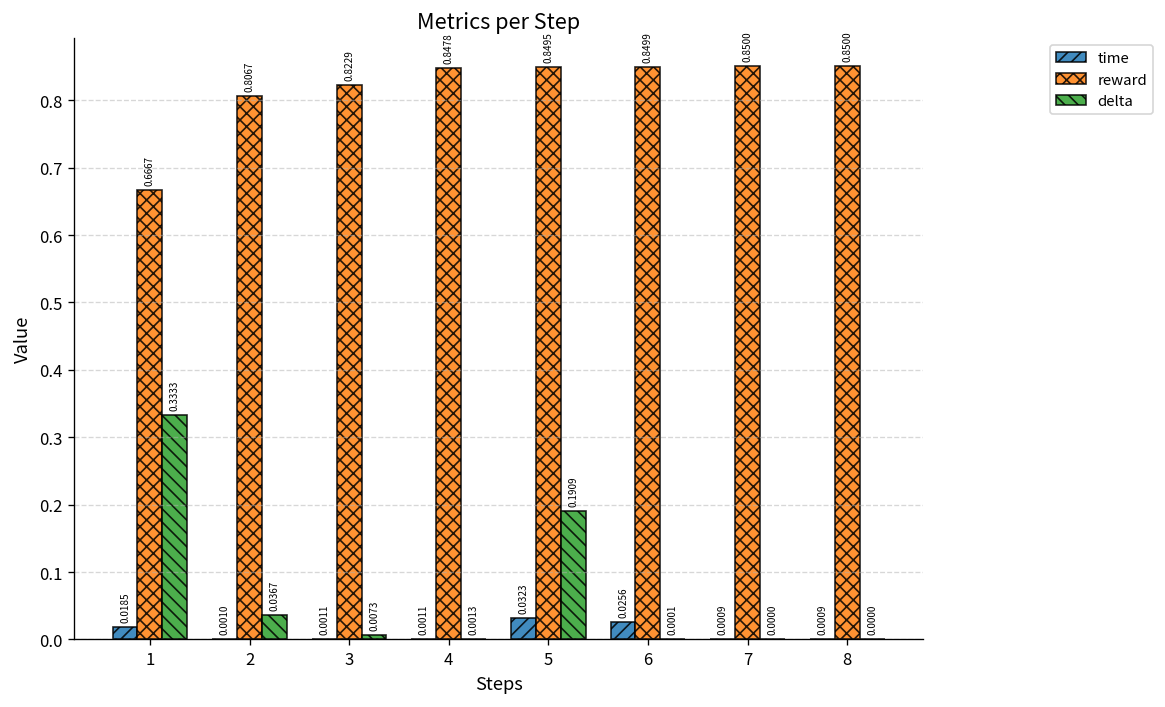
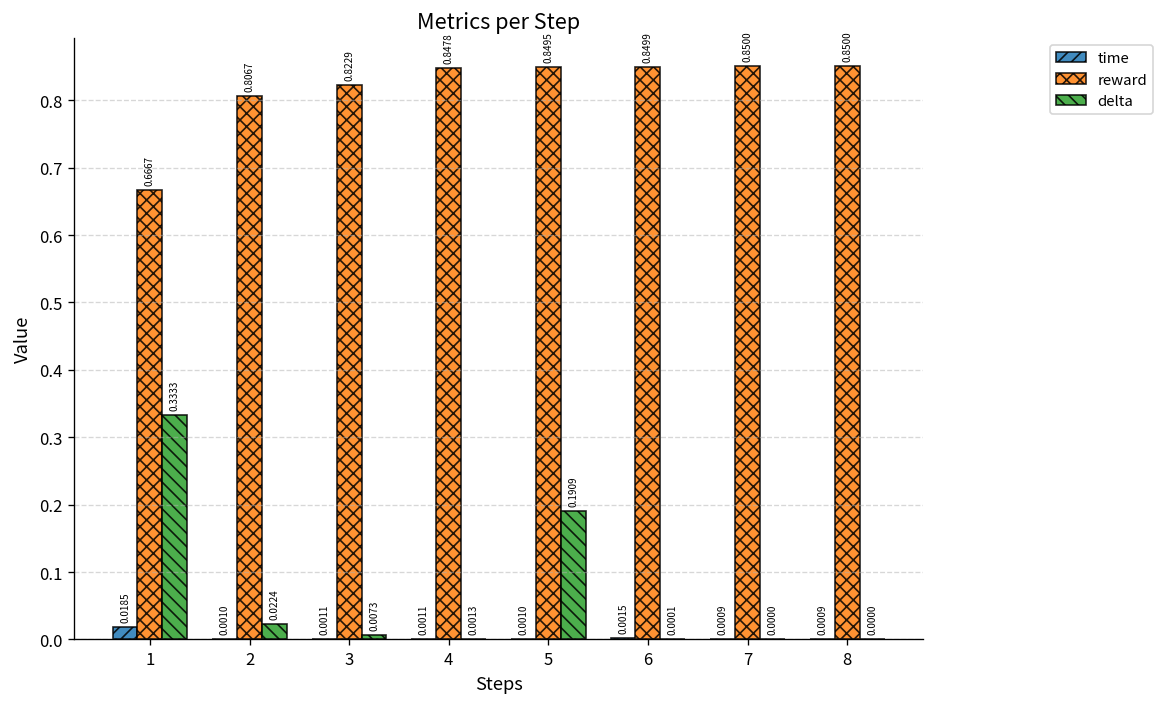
delta, 2: 0.0367 -> 0.0224
time, 5: 0.0323 -> 0.0010
time, 6: 0.0256 -> 0.0015
